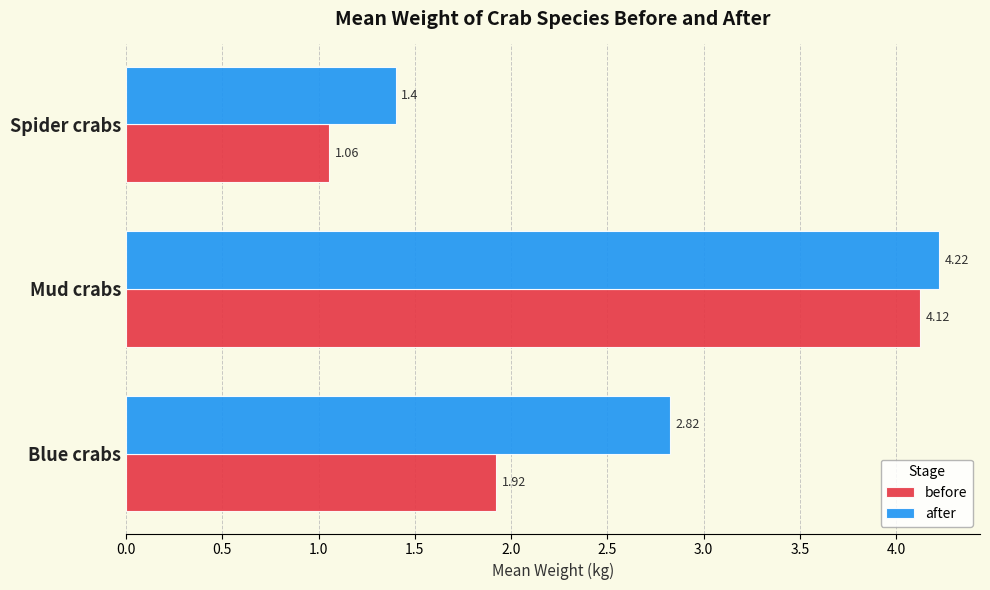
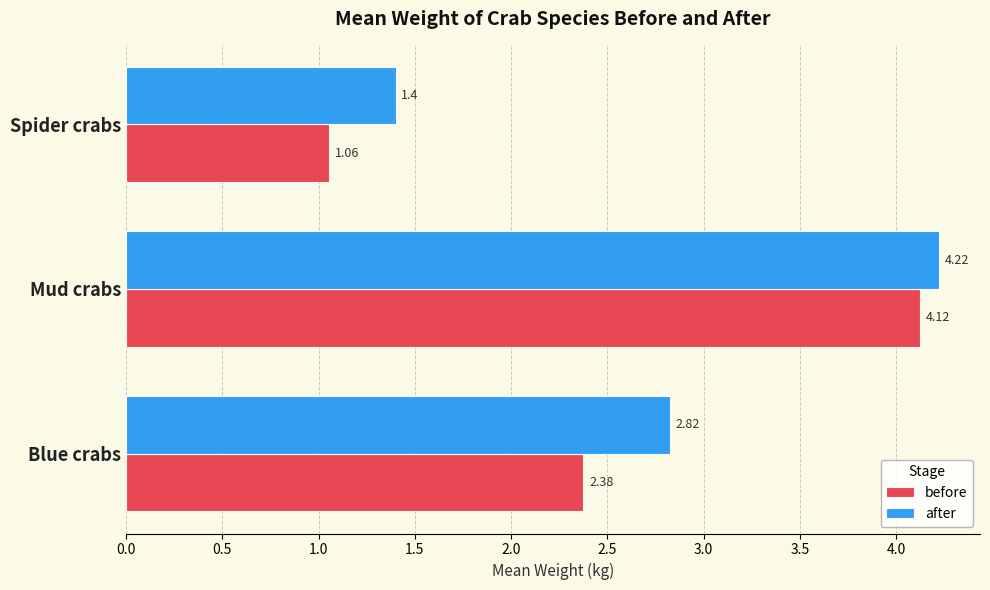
before, Blue crabs: 1.92 -> 2.38
